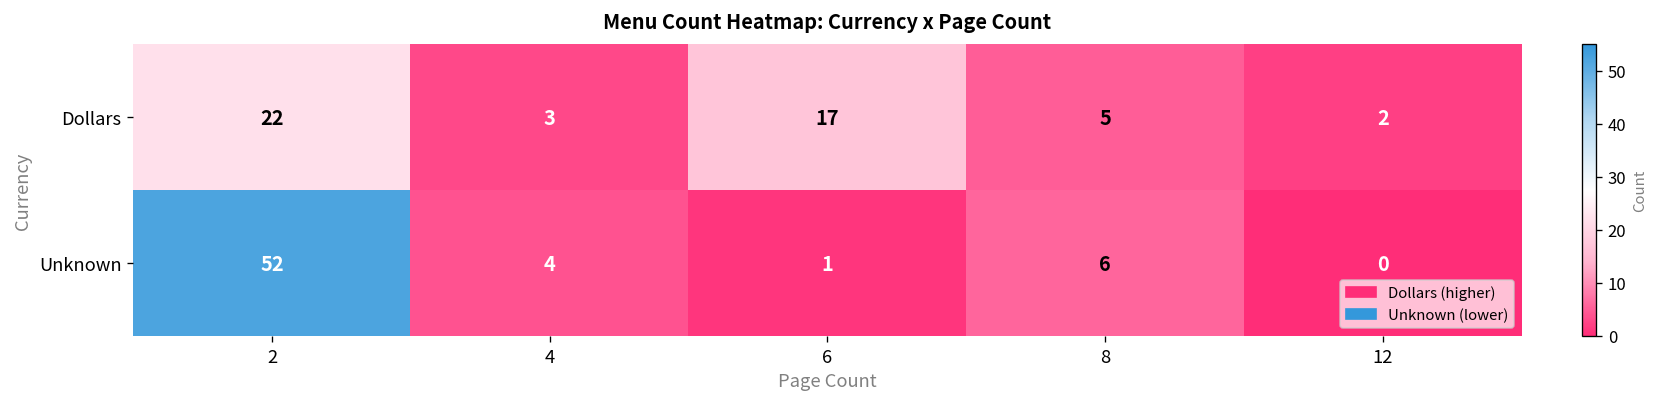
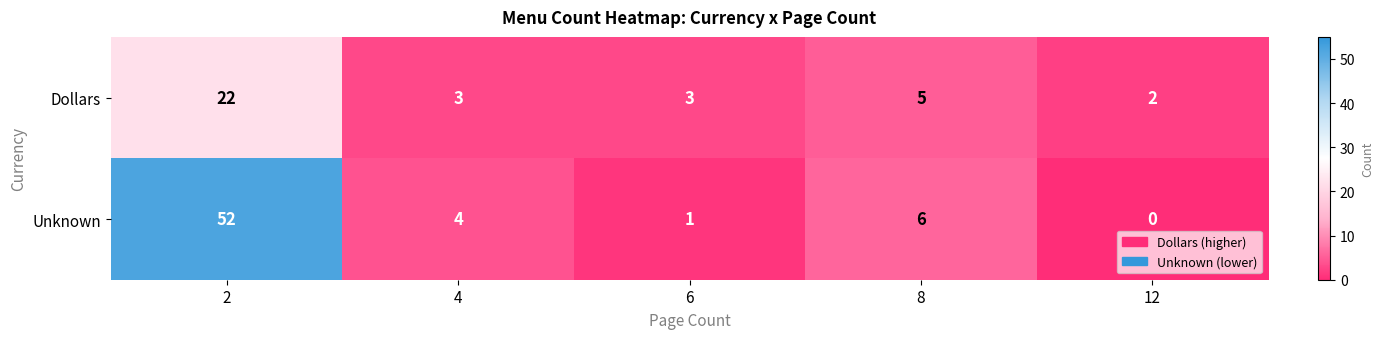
Dollars, 6: 17 -> 3
